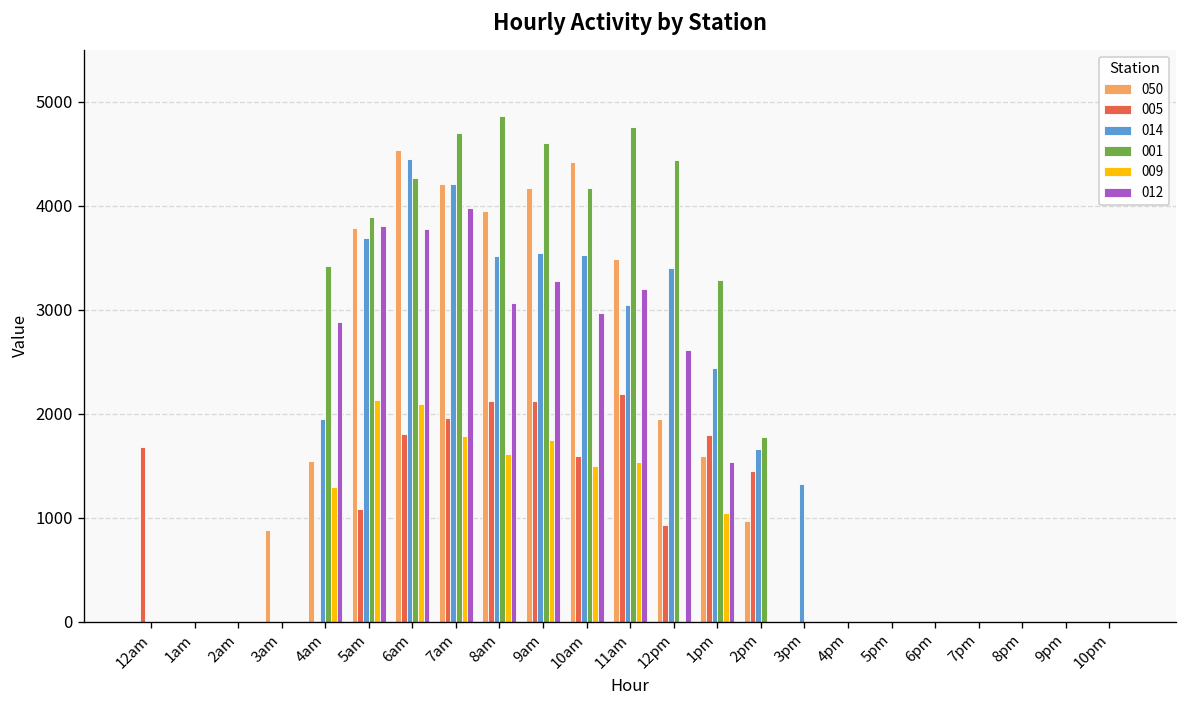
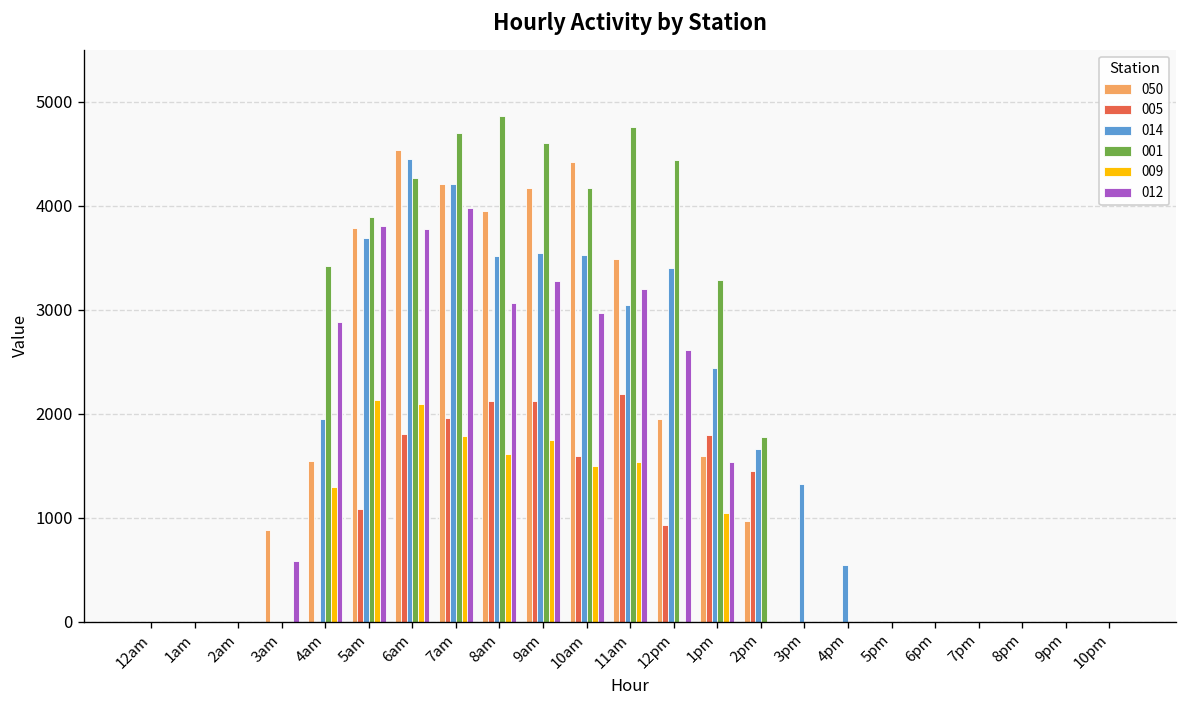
005, 12am: 1700 -> 0
012, 3am: 0 -> 600
014, 4pm: 0 -> 500
